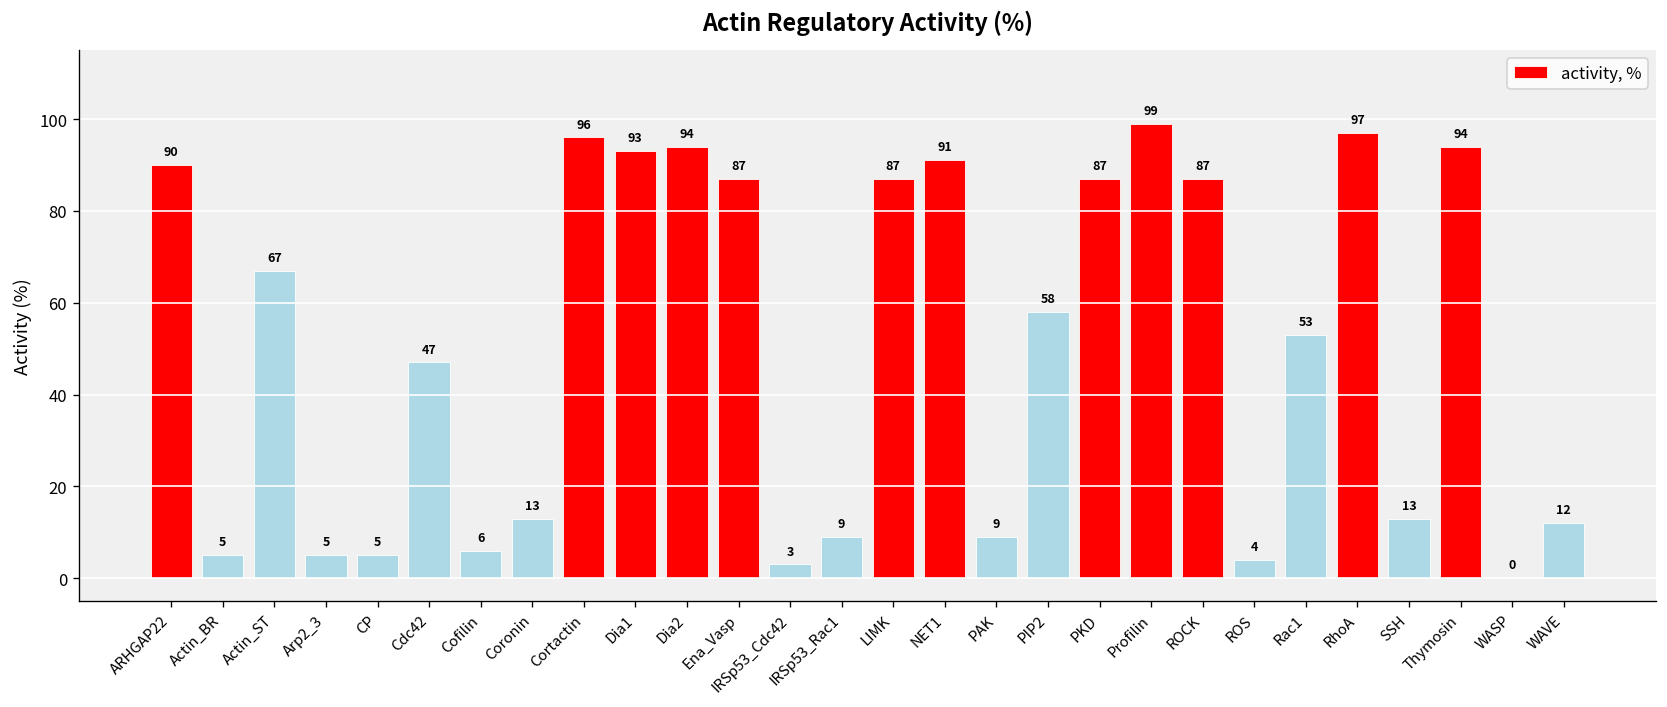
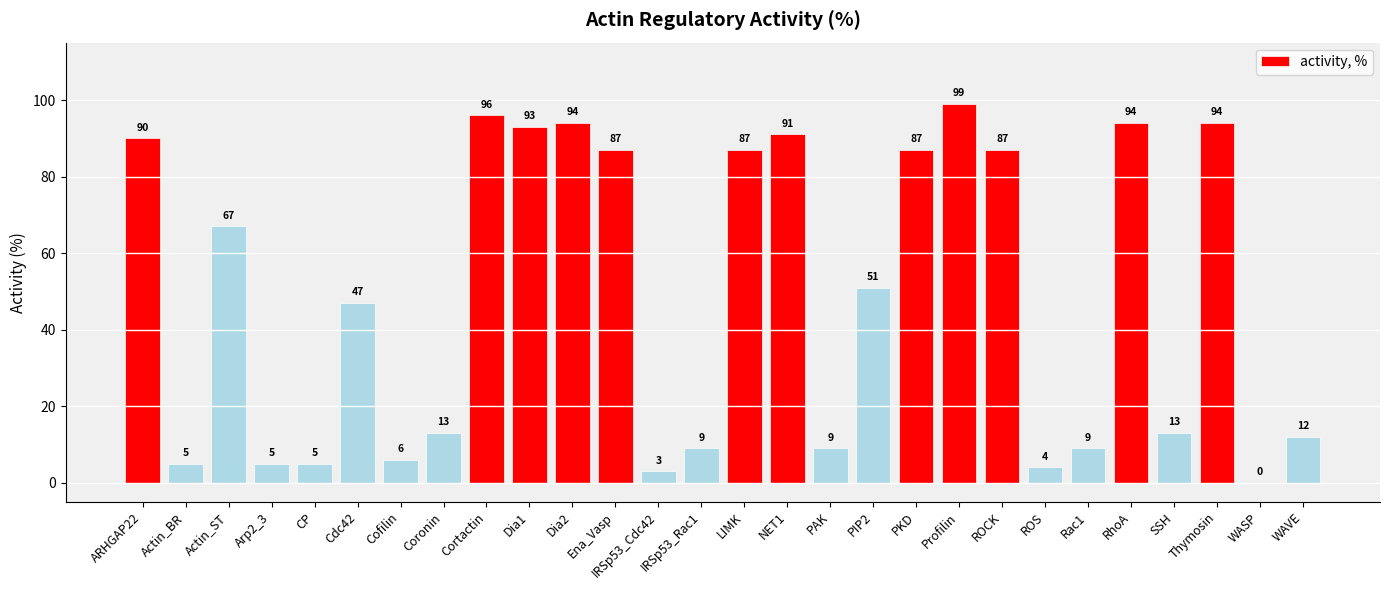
PIP2: 58 -> 51
Rac1: 53 -> 9
RhoA: 97 -> 94
